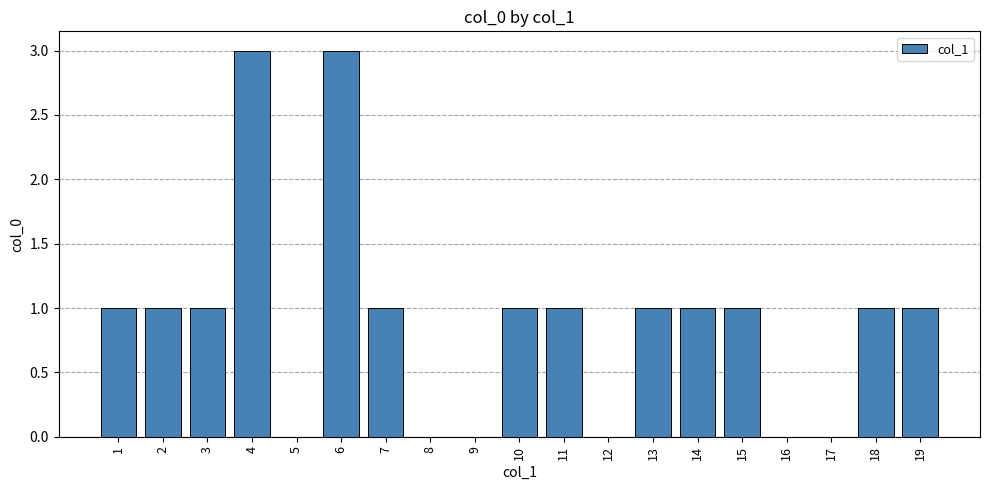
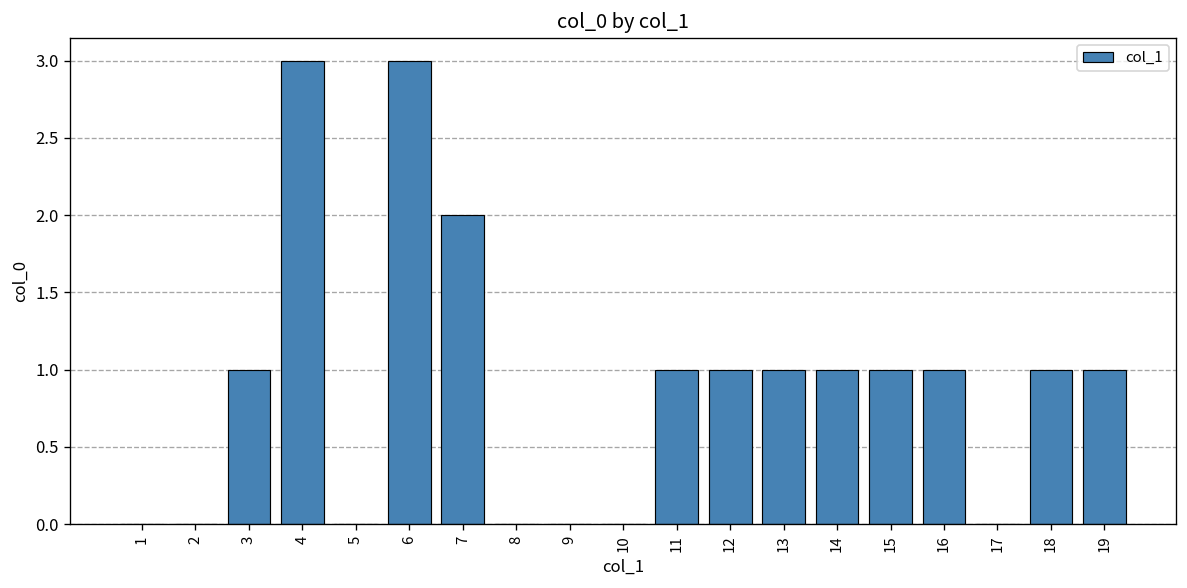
1: 1 -> 0
2: 1 -> 0
7: 1 -> 2
10: 1 -> 0
12: 0 -> 1
16: 0 -> 1
